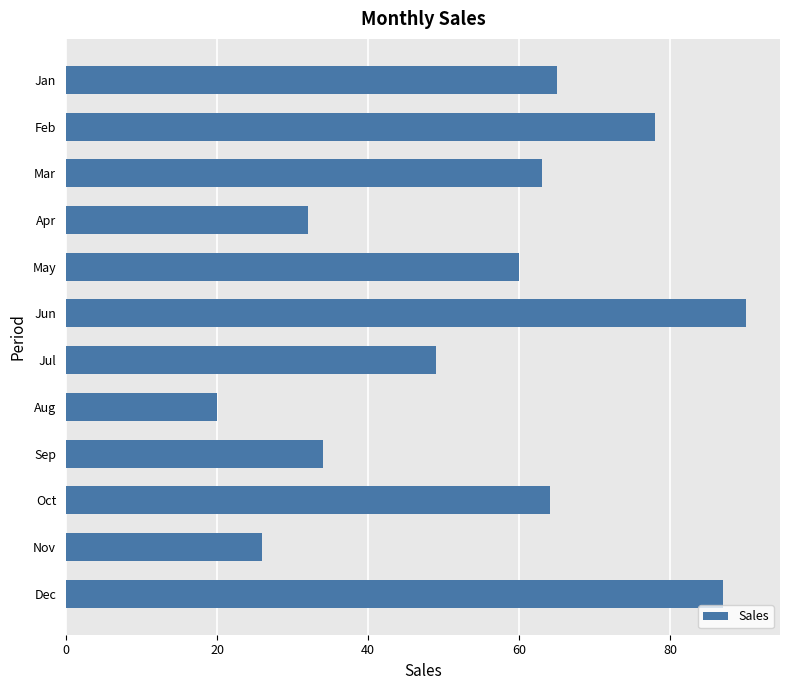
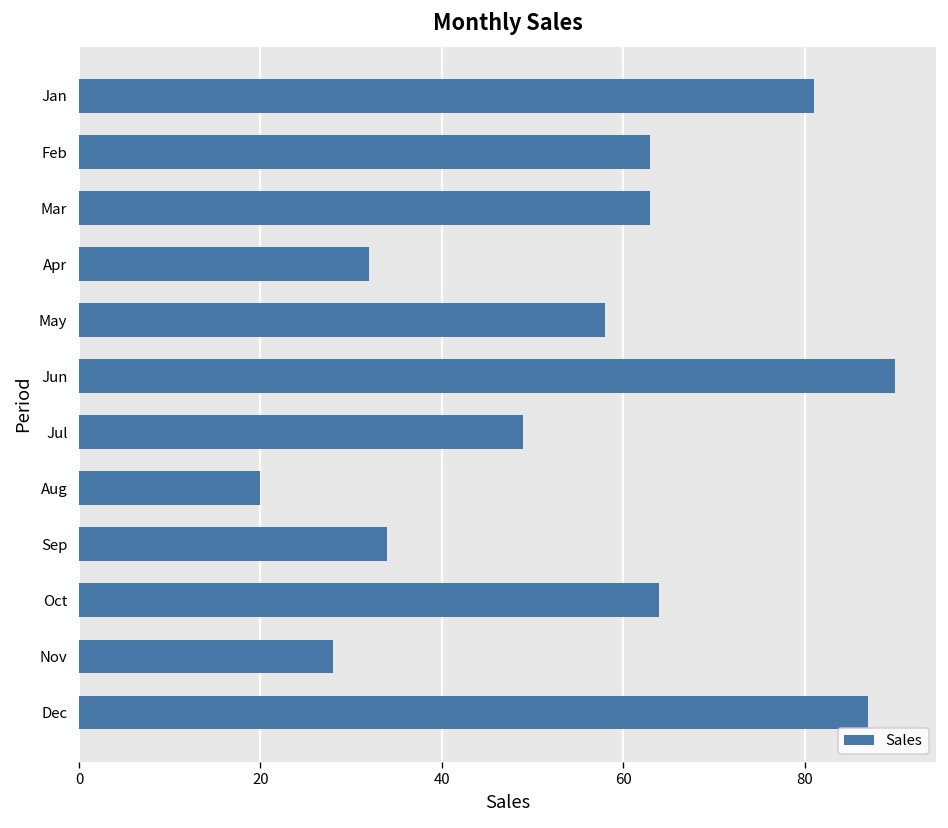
Jan: 65 -> 81
Feb: 78 -> 63
May: 60 -> 58
Nov: 26 -> 28
